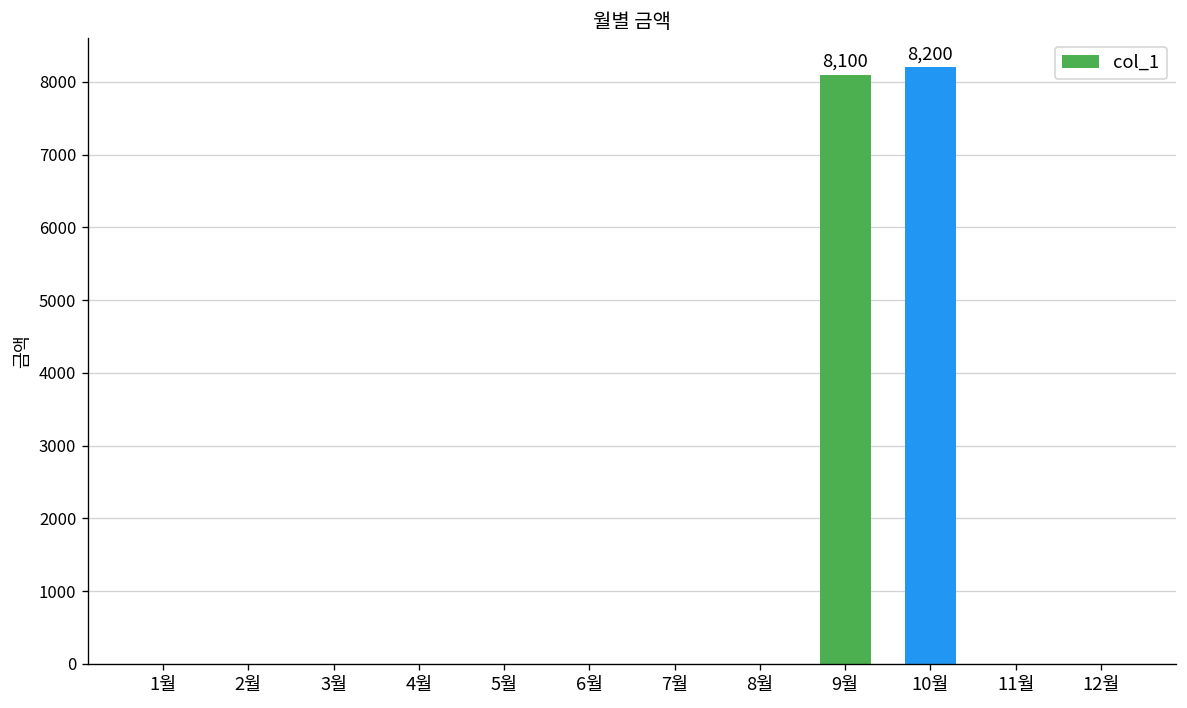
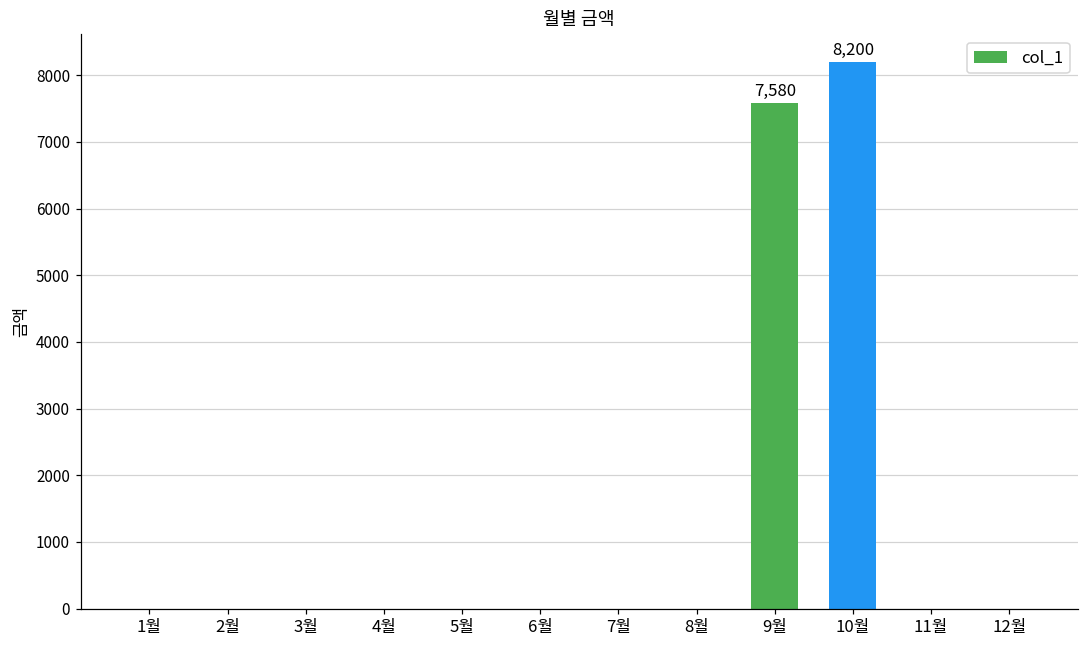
9월: 8,100 -> 7,580
